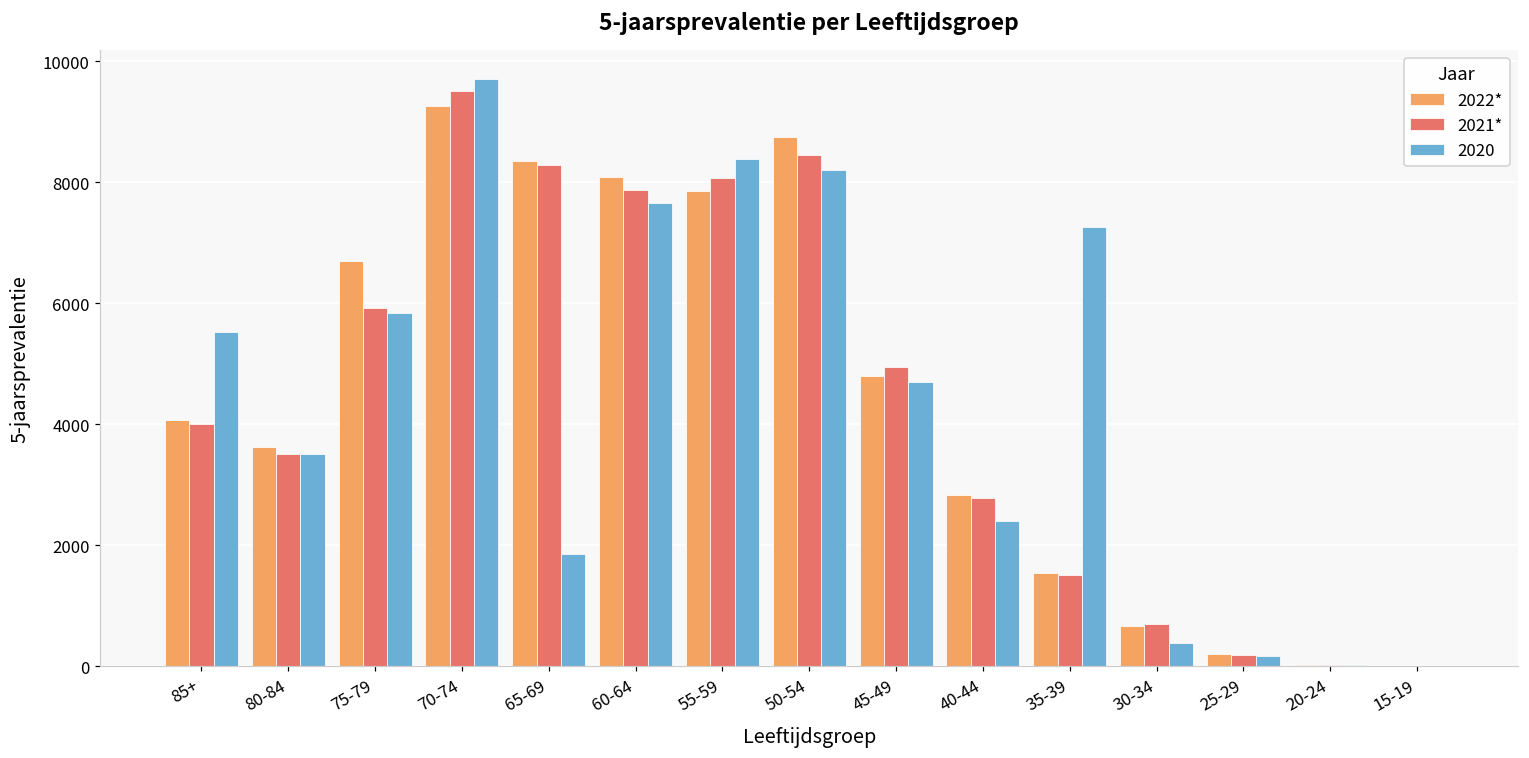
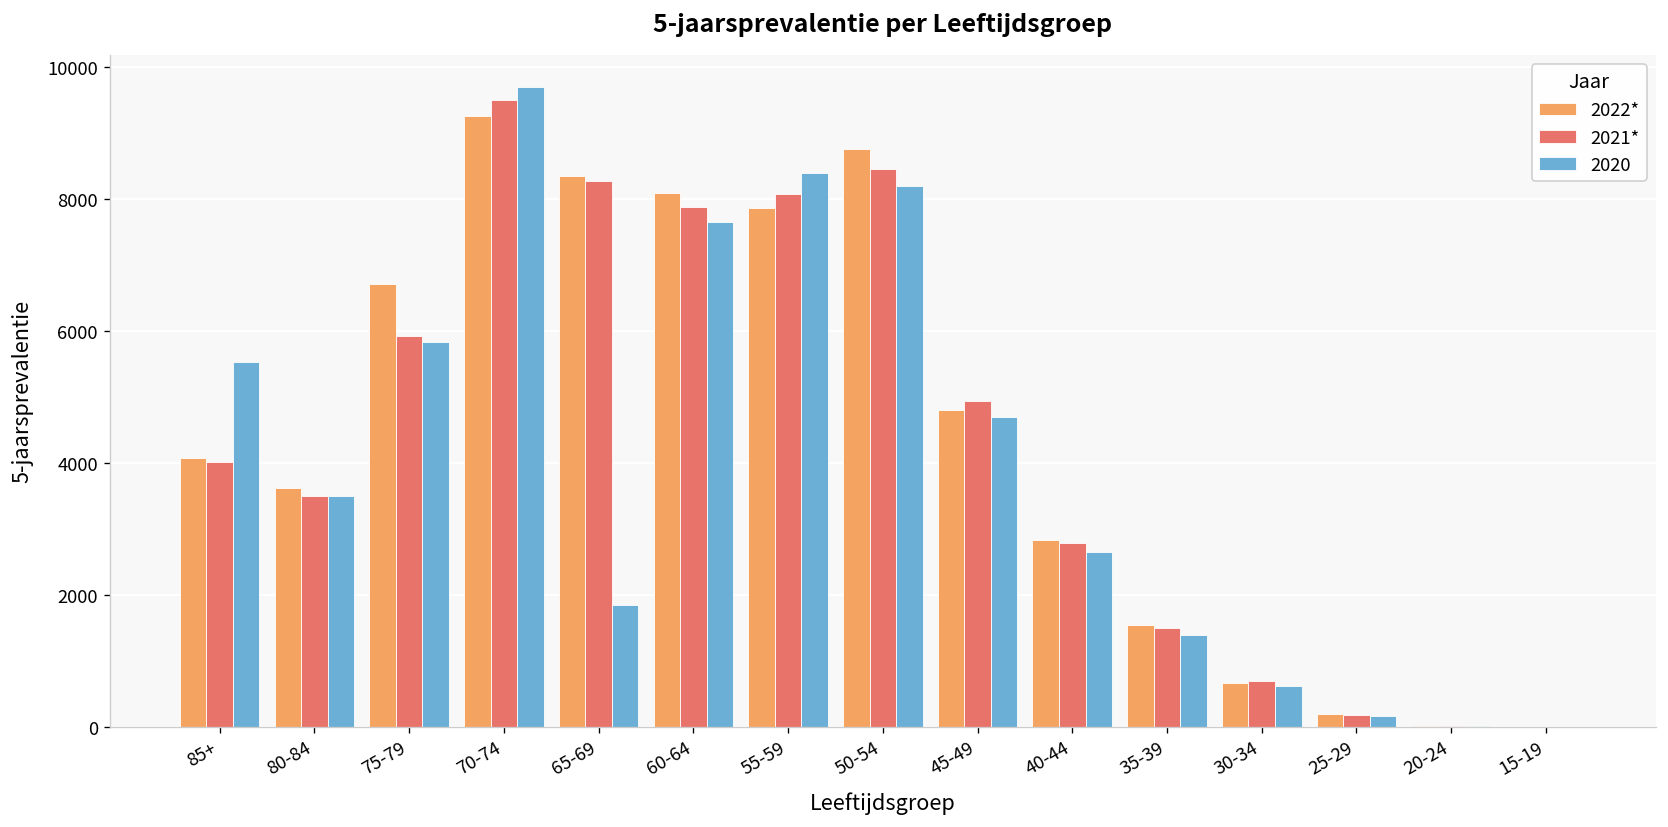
2020, 40-44: 2400 -> 2700
2020, 35-39: 7300 -> 1400
2020, 30-34: 400 -> 600
